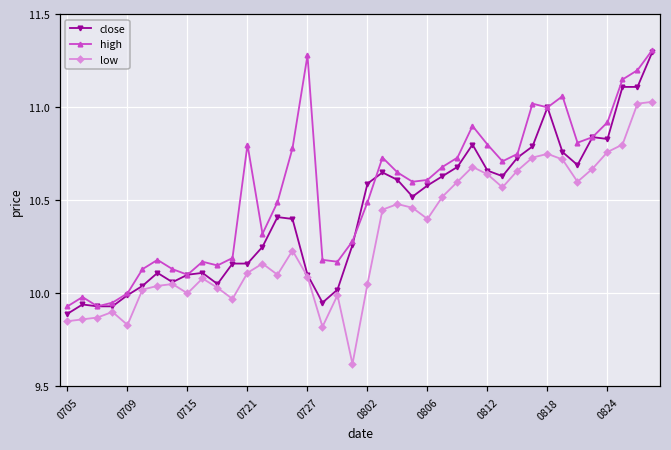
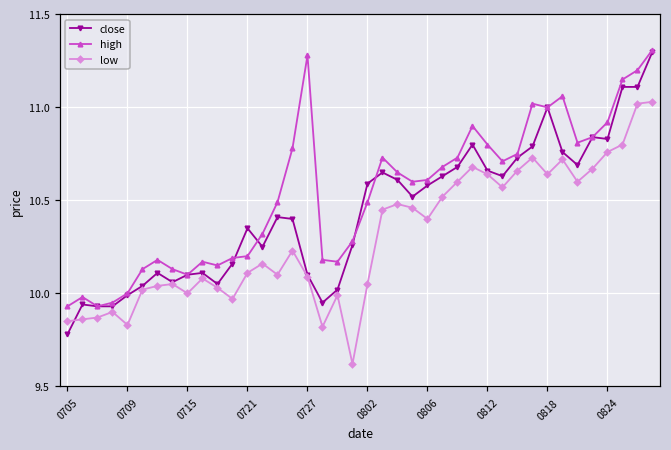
close, 0705: 9.89 -> 9.78
close, 0721: 10.16 -> 10.35
high, 0721: 10.8 -> 10.2
low, 0818: 10.75 -> 10.64
